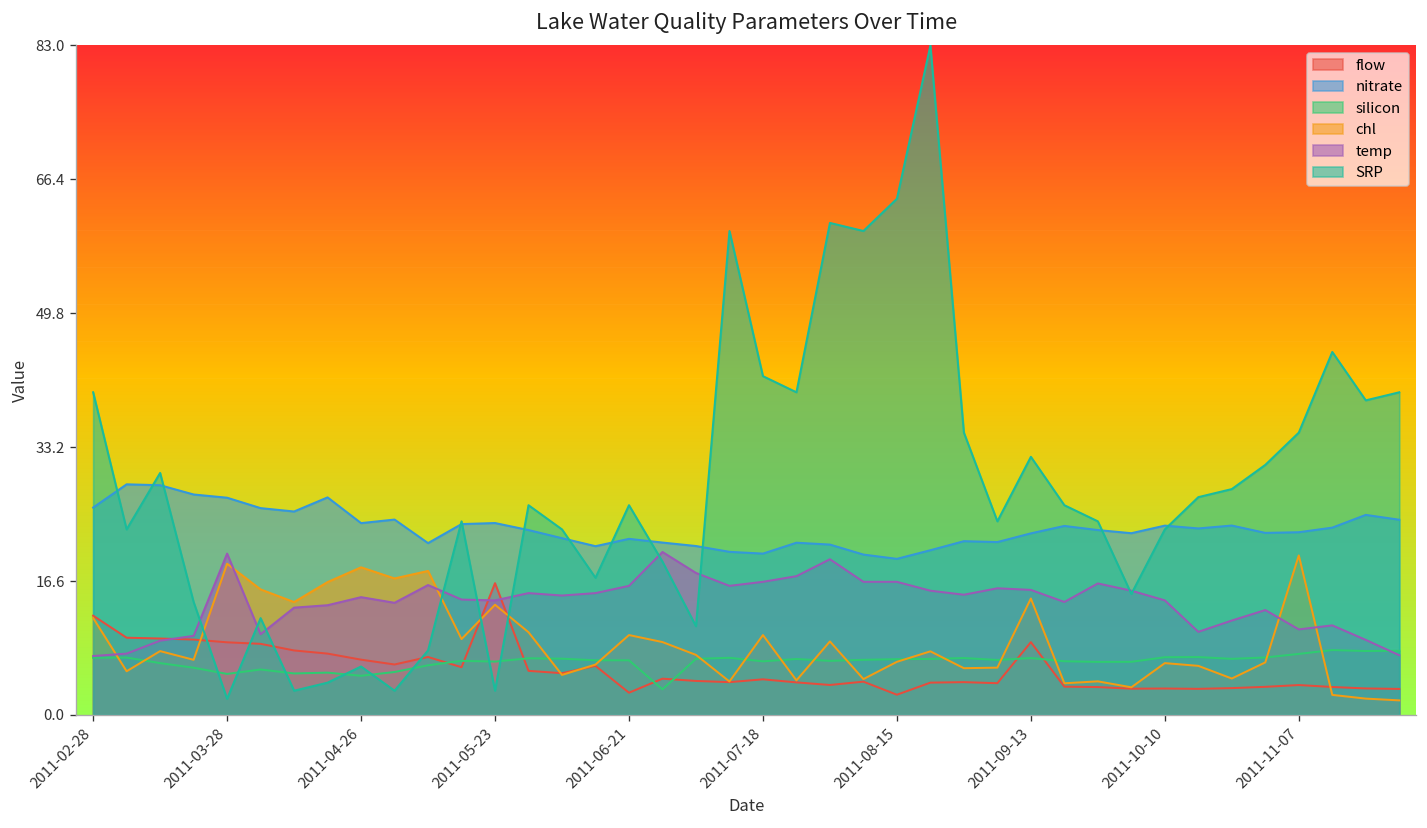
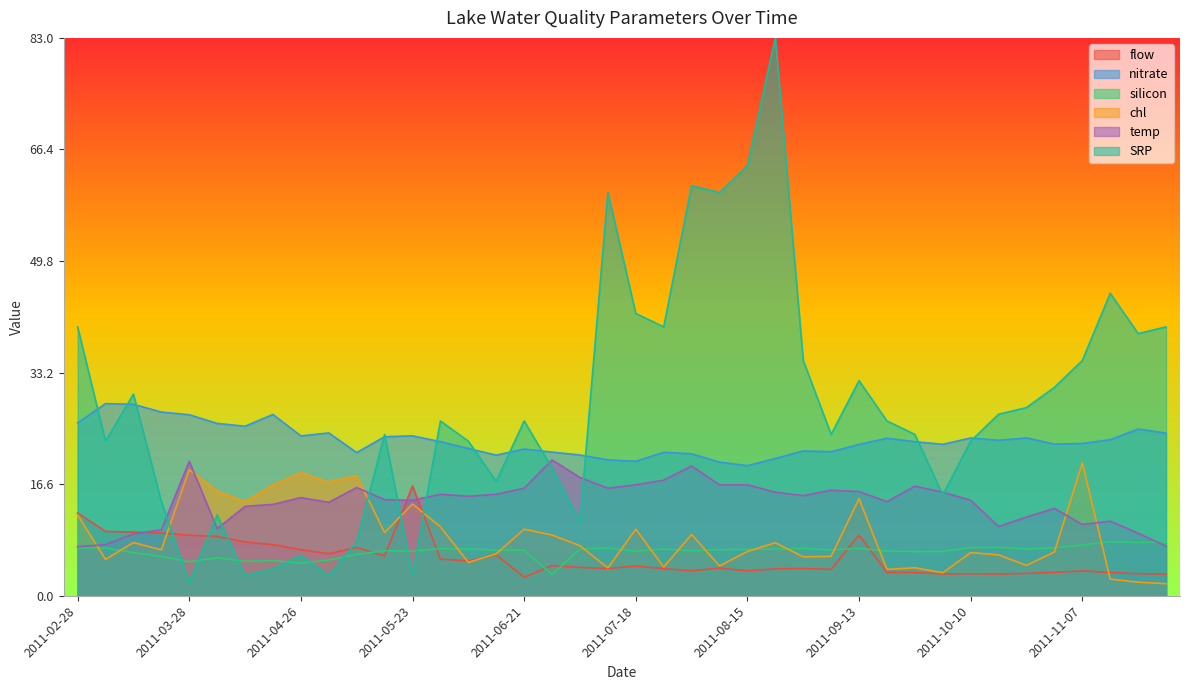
flow, 2011-08-15: 3 -> 4
